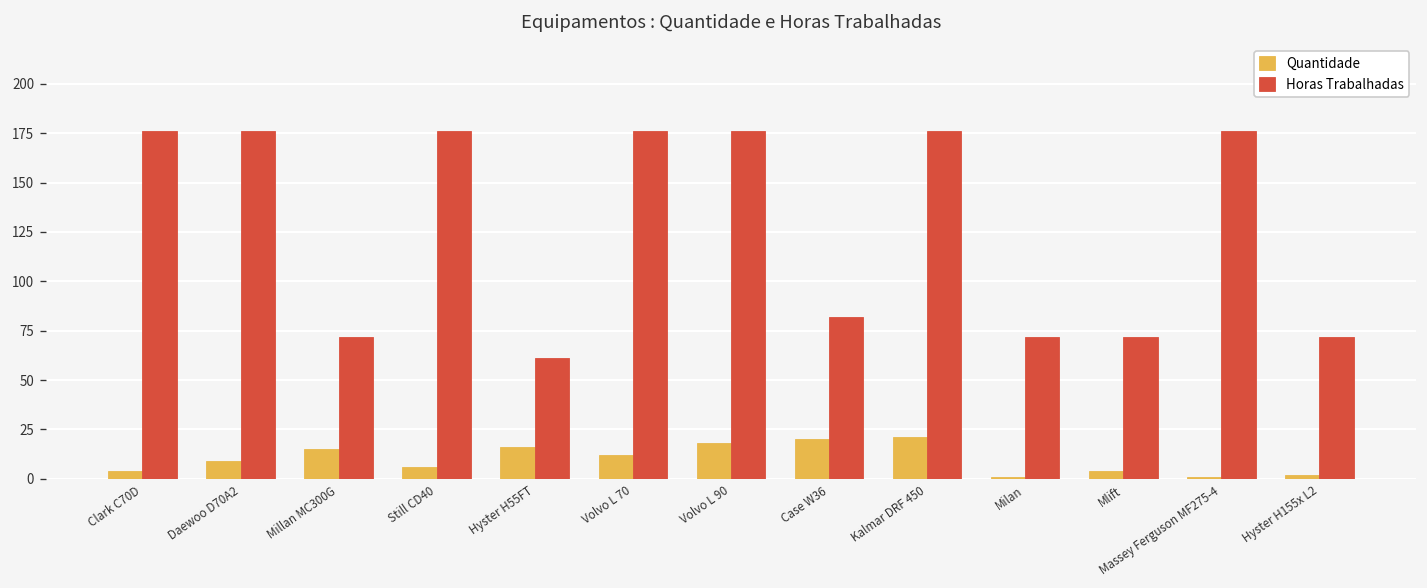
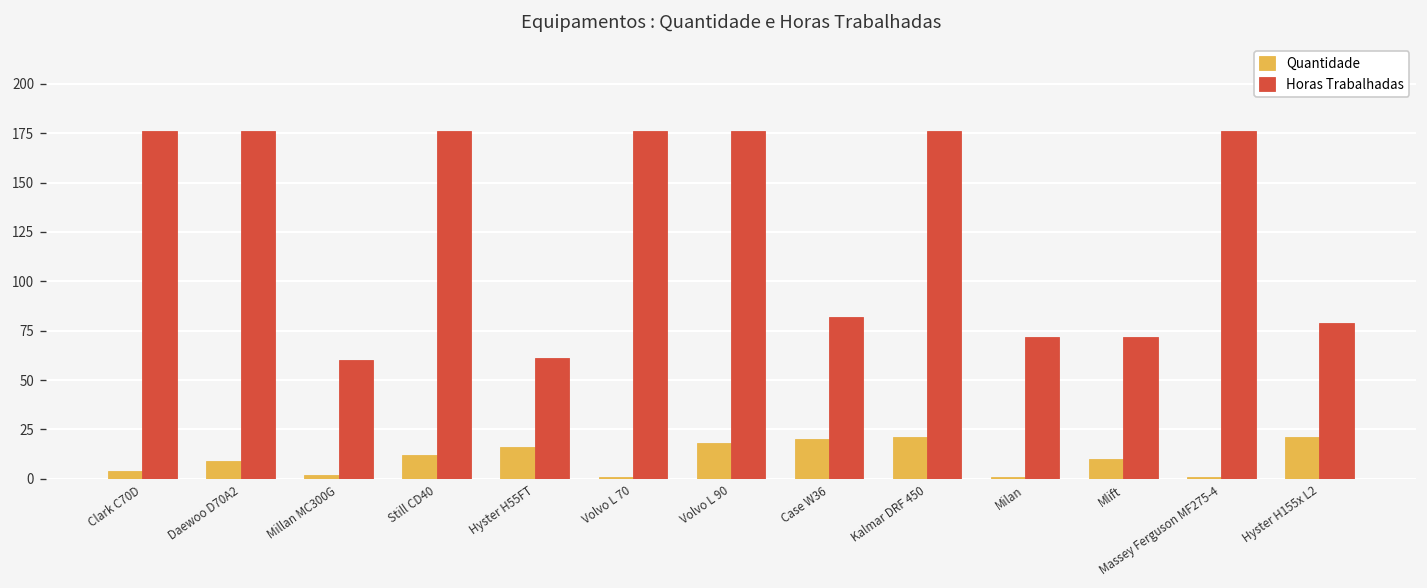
Quantidade, Millan MC300G: 15 -> 2
Horas Trabalhadas, Millan MC300G: 72 -> 60
Quantidade, Still CD40: 6 -> 12
Quantidade, Volvo L 70: 12 -> 1
Quantidade, Mlift: 4 -> 10
Quantidade, Hyster H155x L2: 2 -> 21
Horas Trabalhadas, Hyster H155x L2: 72 -> 79
